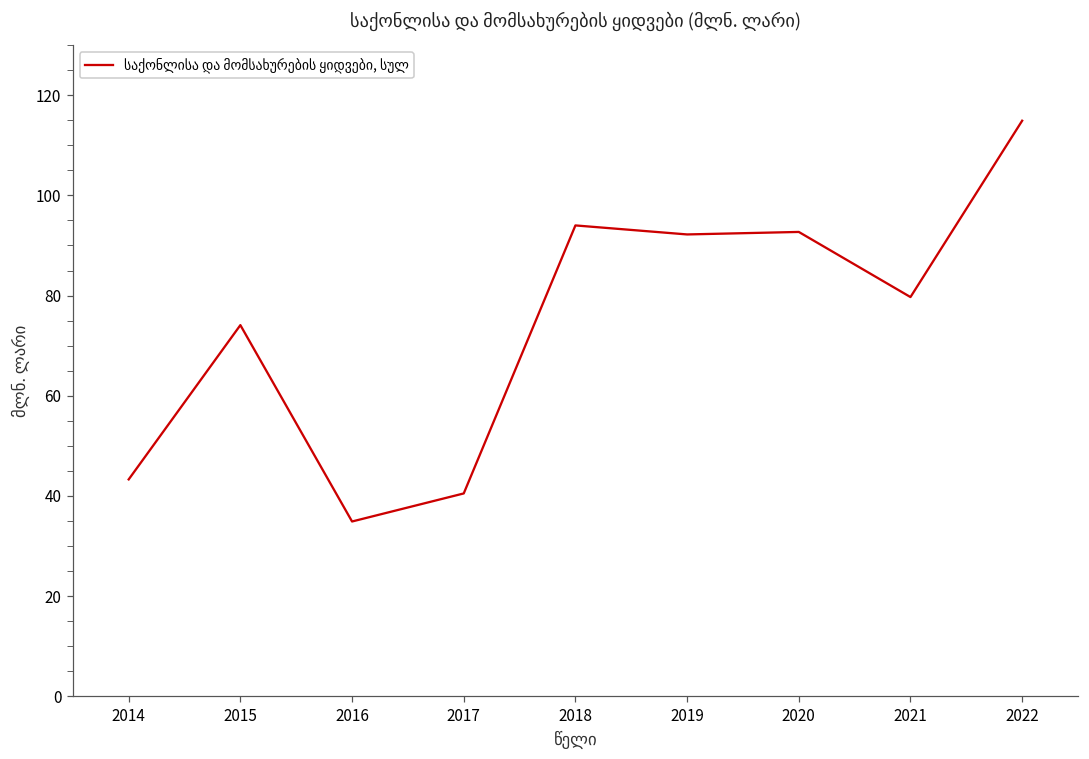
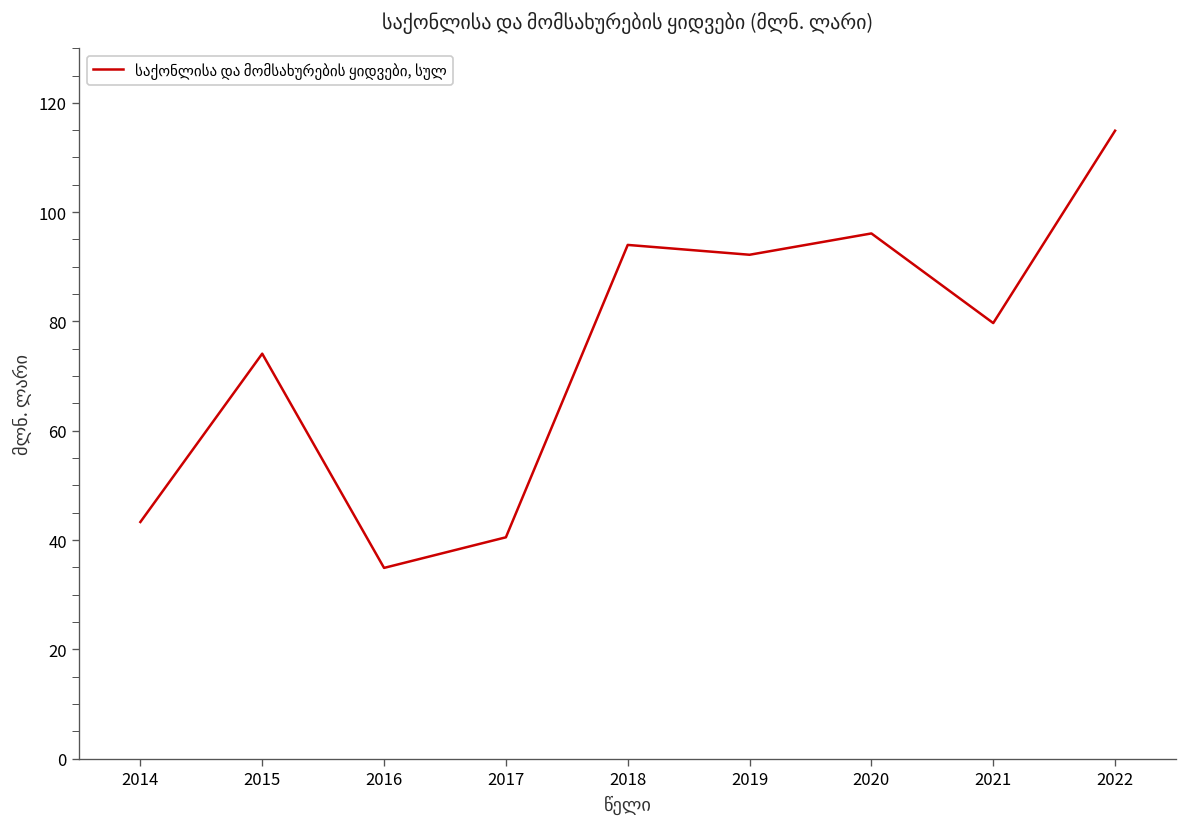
2020: 93 -> 96
